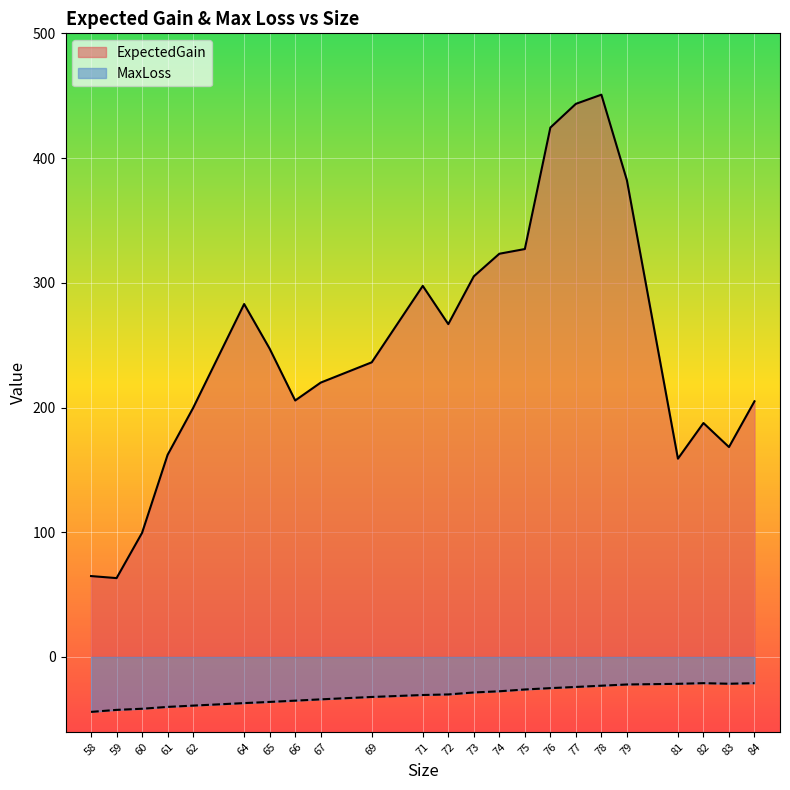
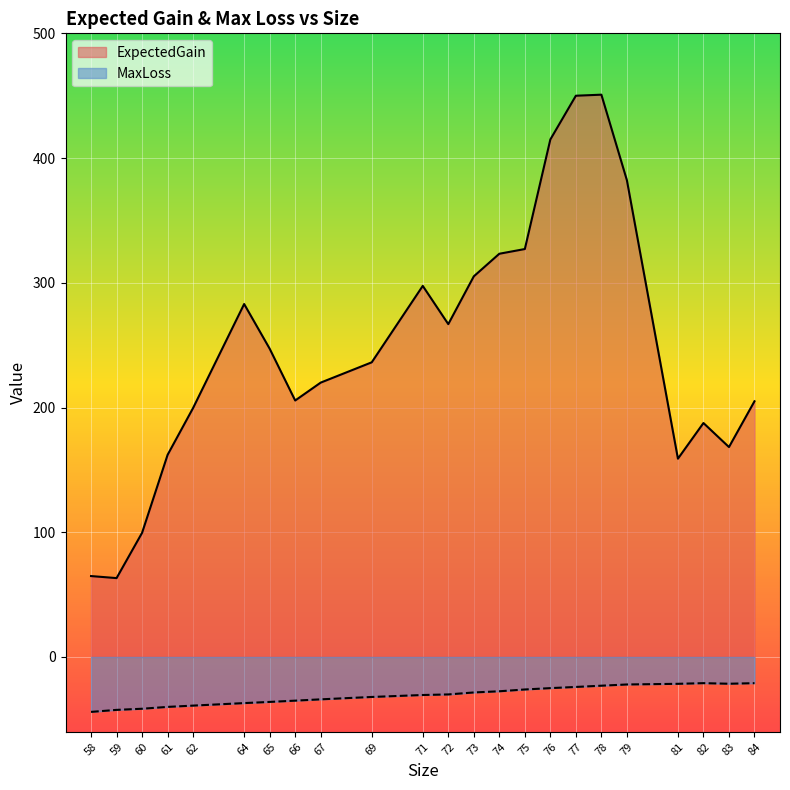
ExpectedGain, 76: 424 -> 415
ExpectedGain, 77: 443 -> 450
